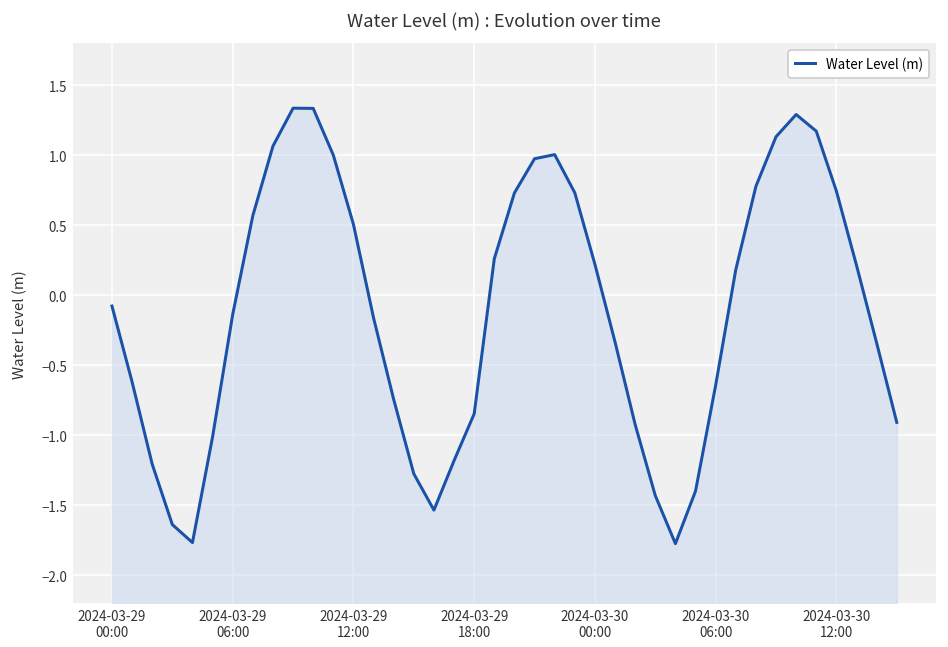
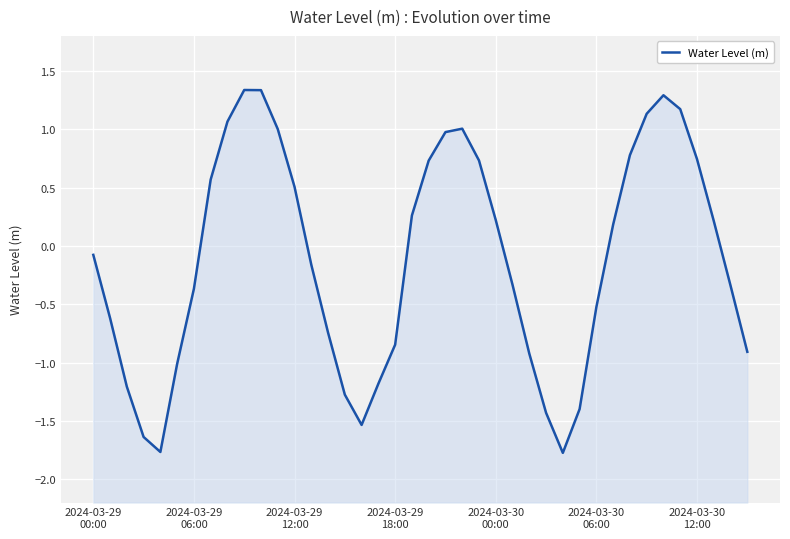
2024-03-29 06:00: -0.14 -> -0.37
2024-03-30 06:00: -0.64 -> -0.52
